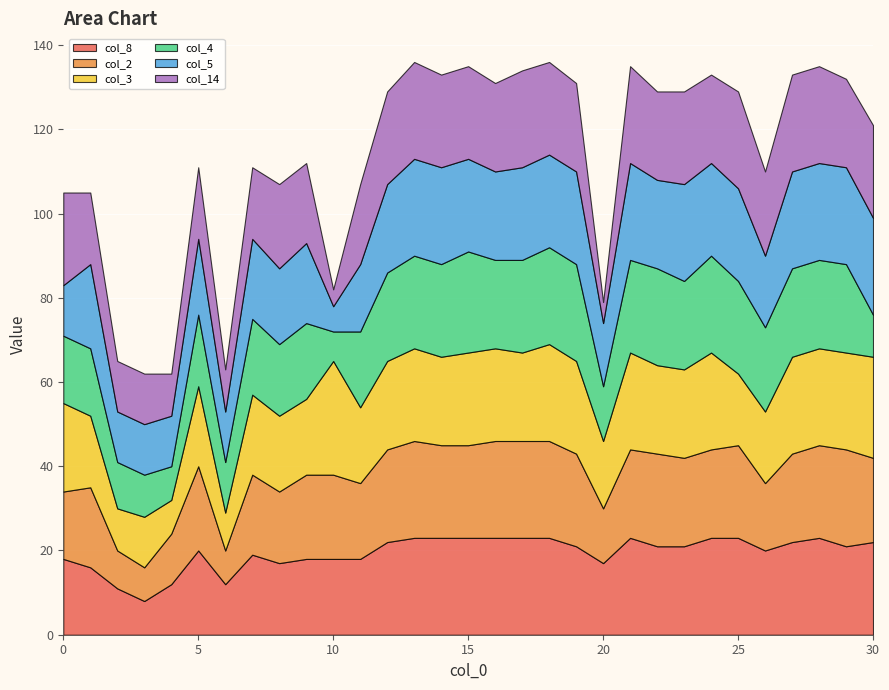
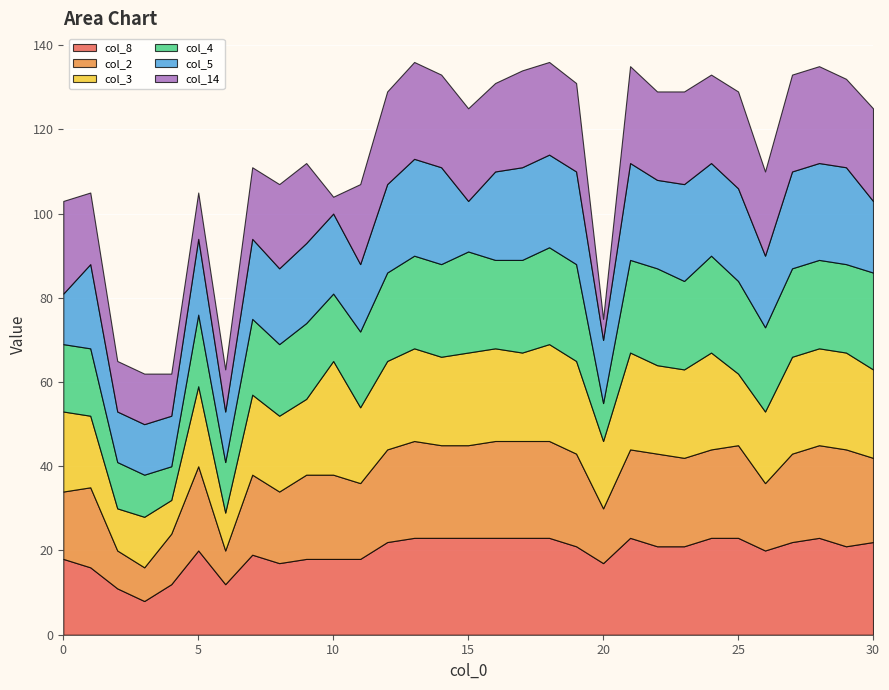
col_3, 0: 21 -> 19
col_14, 5: 17 -> 11
col_4, 10: 7 -> 16
col_5, 10: 6 -> 19
col_5, 15: 22 -> 12
col_4, 20: 13 -> 9
col_3, 30: 24 -> 21
col_4, 30: 10 -> 23
col_5, 30: 23 -> 17
